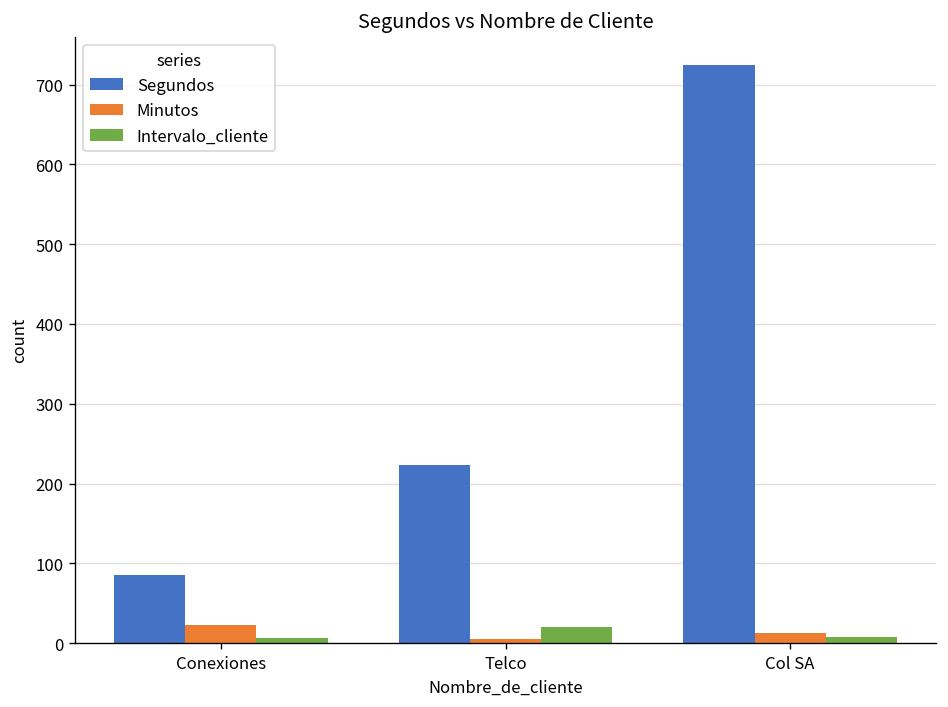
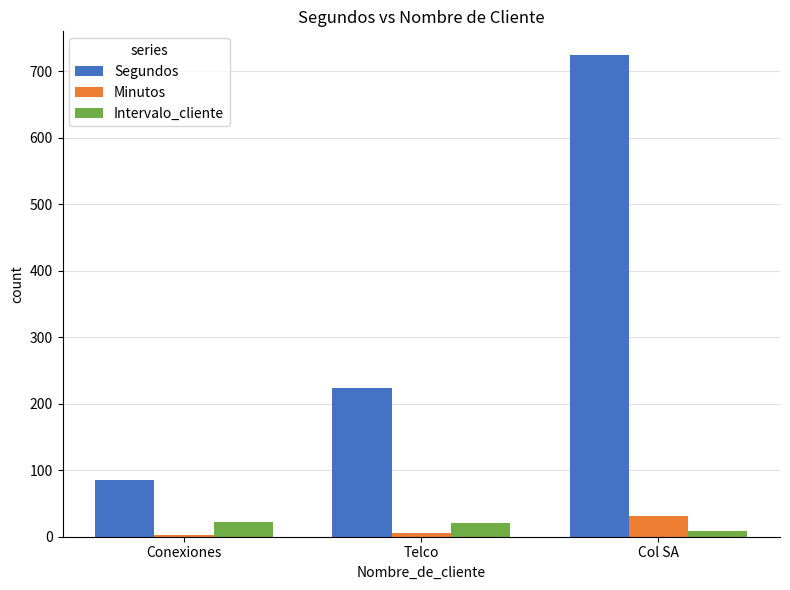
Minutos, Conexiones: 20 -> 0
Intervalo_cliente, Conexiones: 10 -> 20
Minutos, Col SA: 10 -> 30
